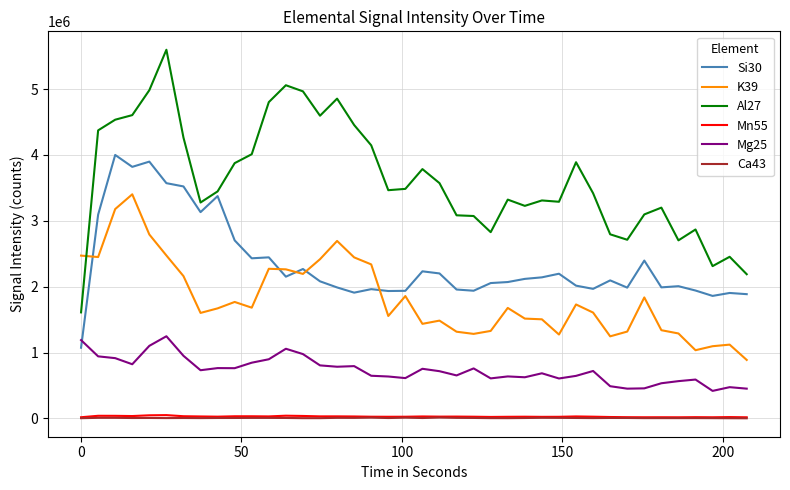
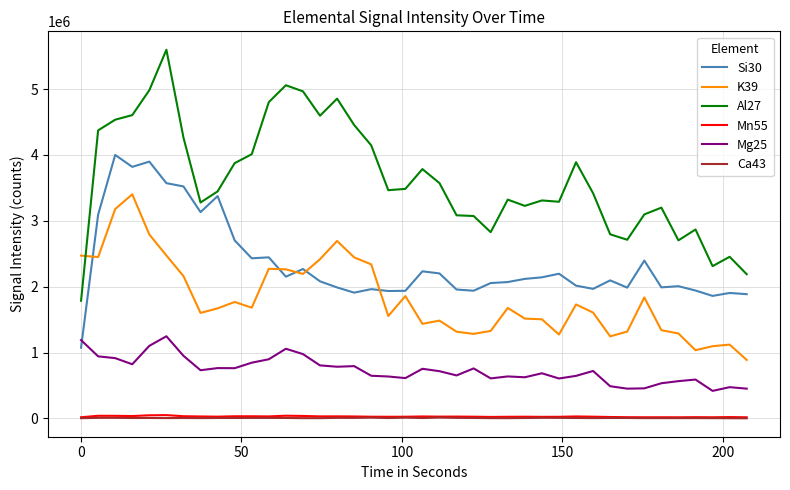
Al27, 0: 1600000 -> 1800000
